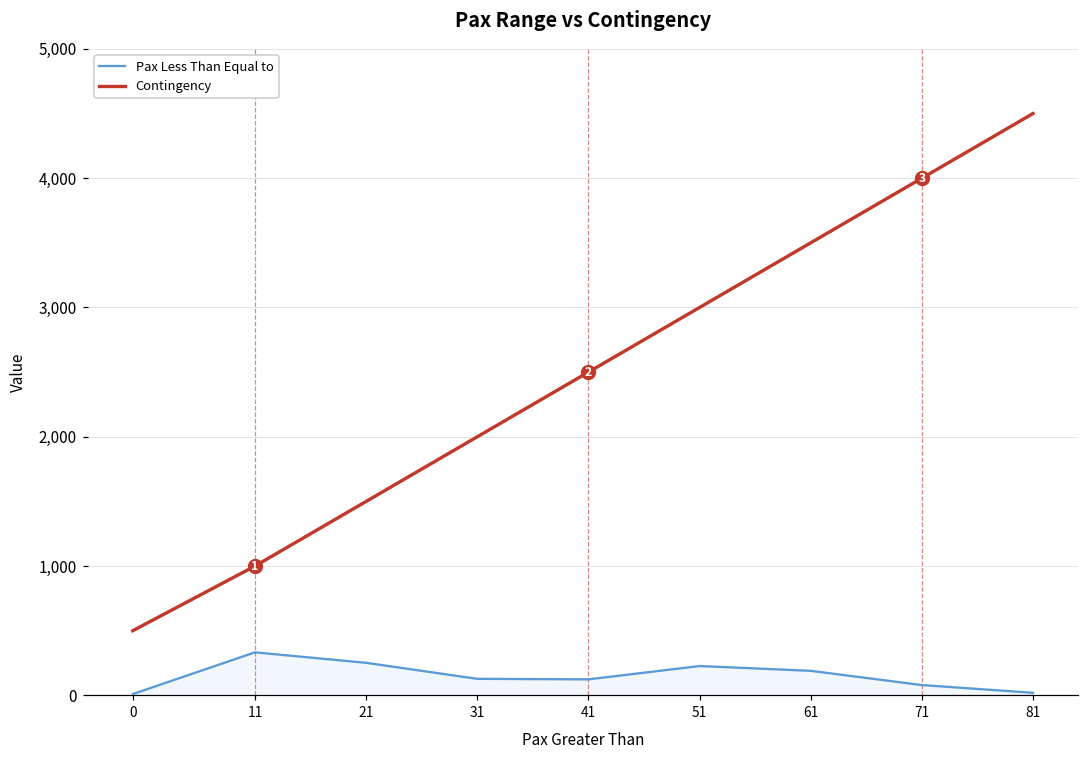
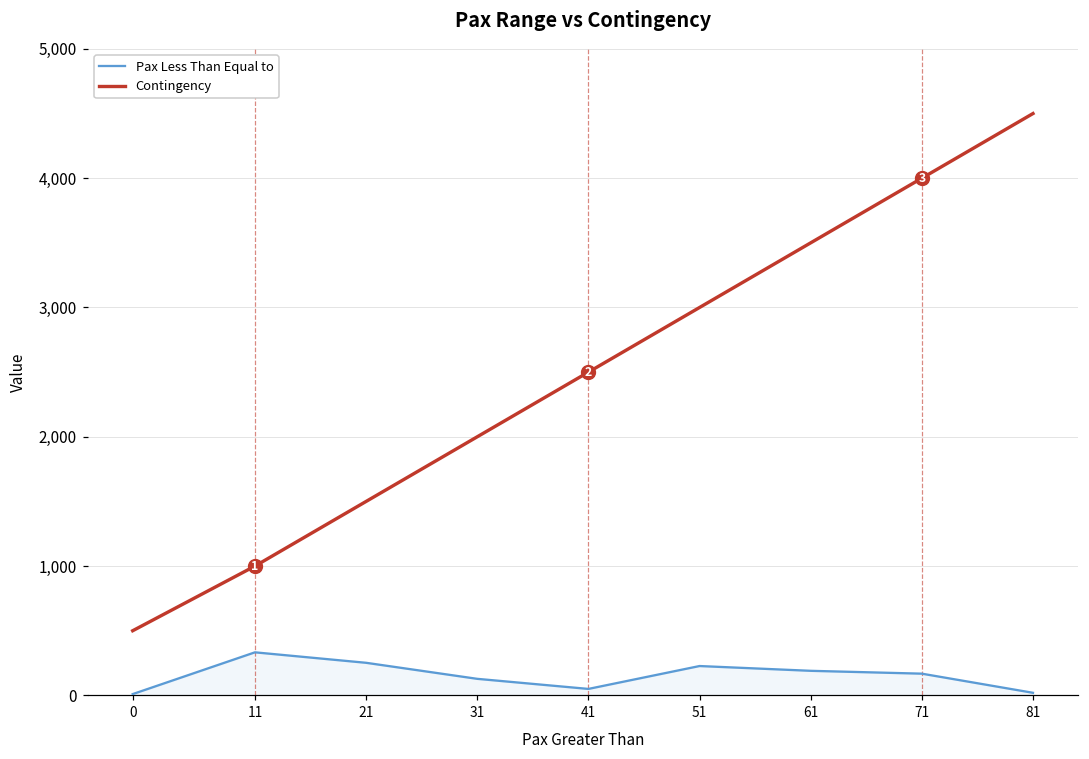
Pax Less Than Equal to, 41: 120 -> 50
Pax Less Than Equal to, 71: 80 -> 170
